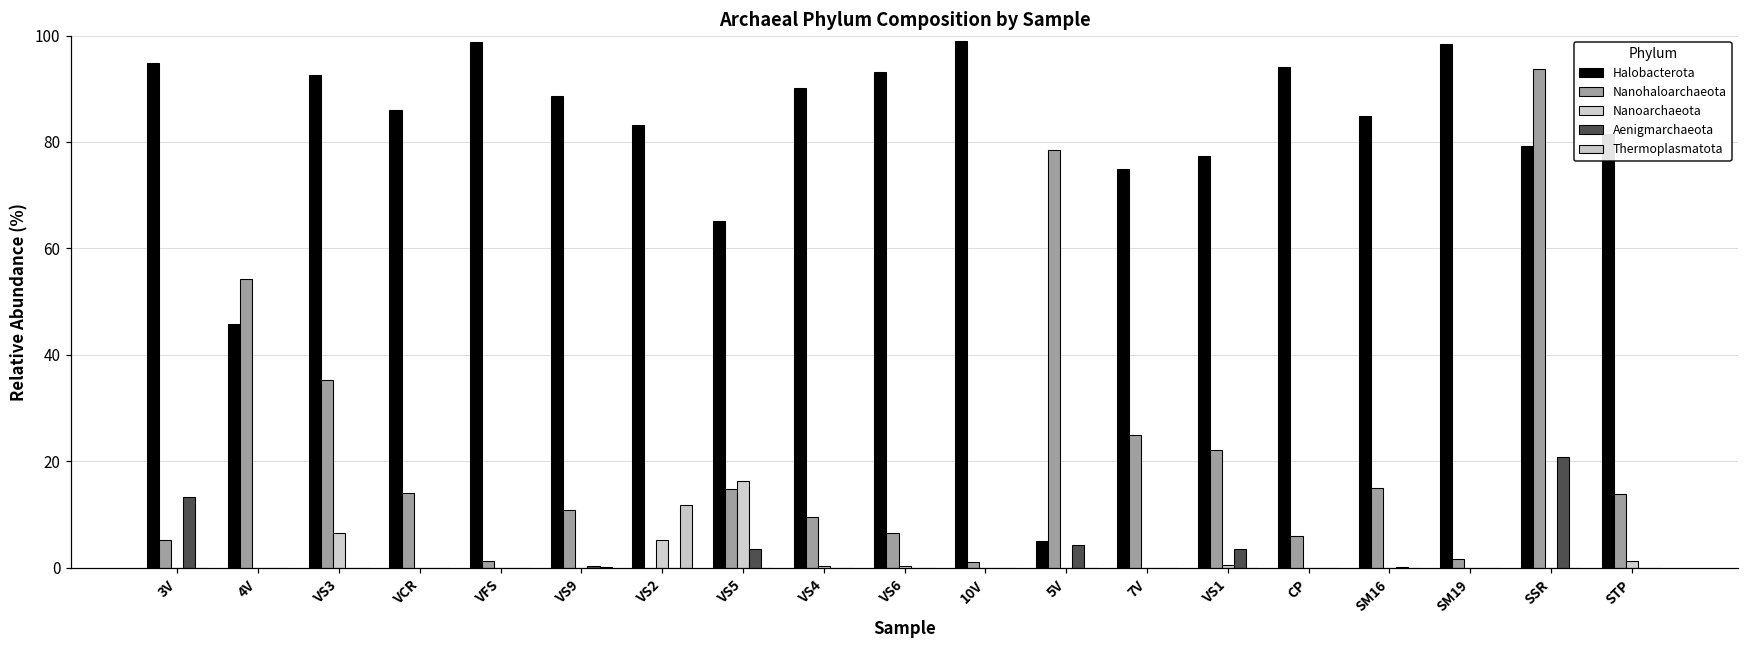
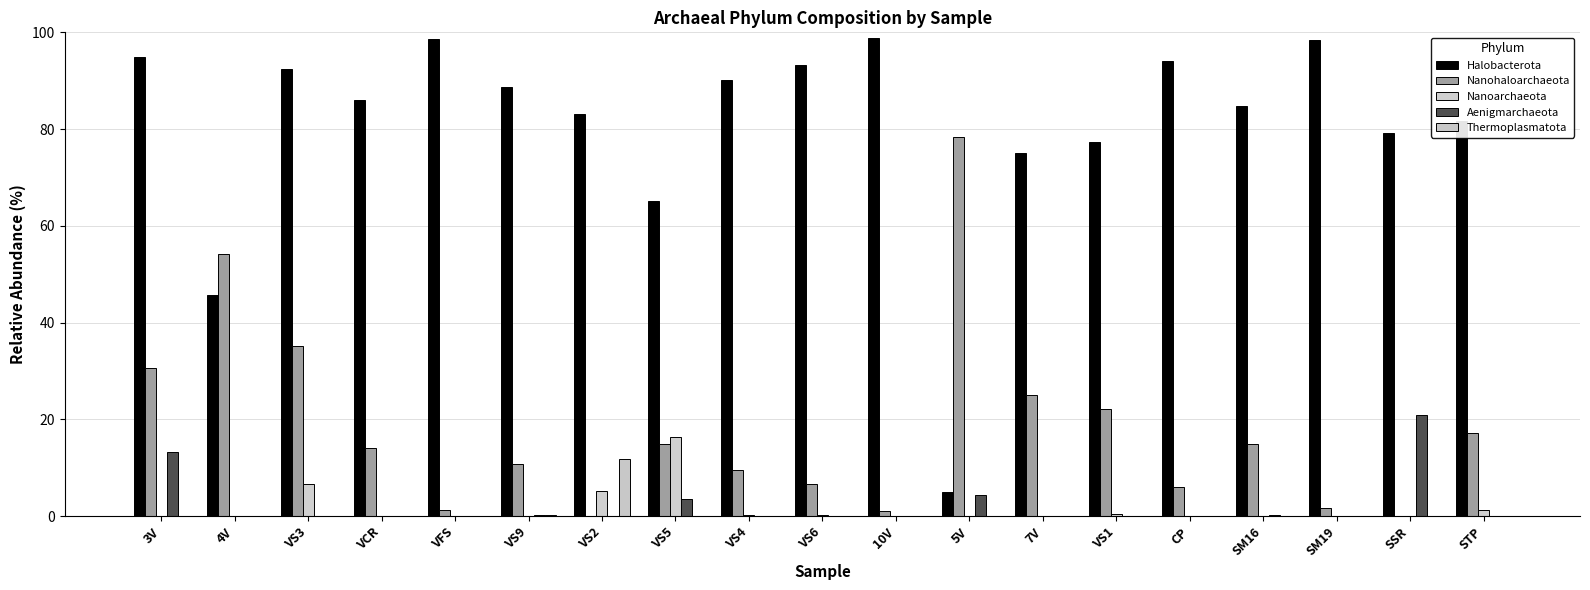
Nanohaloarchaeota, 3V: 5 -> 31
Aenigmarchaeota, VS1: 4 -> 0
Nanohaloarchaeota, SSR: 94 -> 0
Nanohaloarchaeota, STP: 14 -> 17
